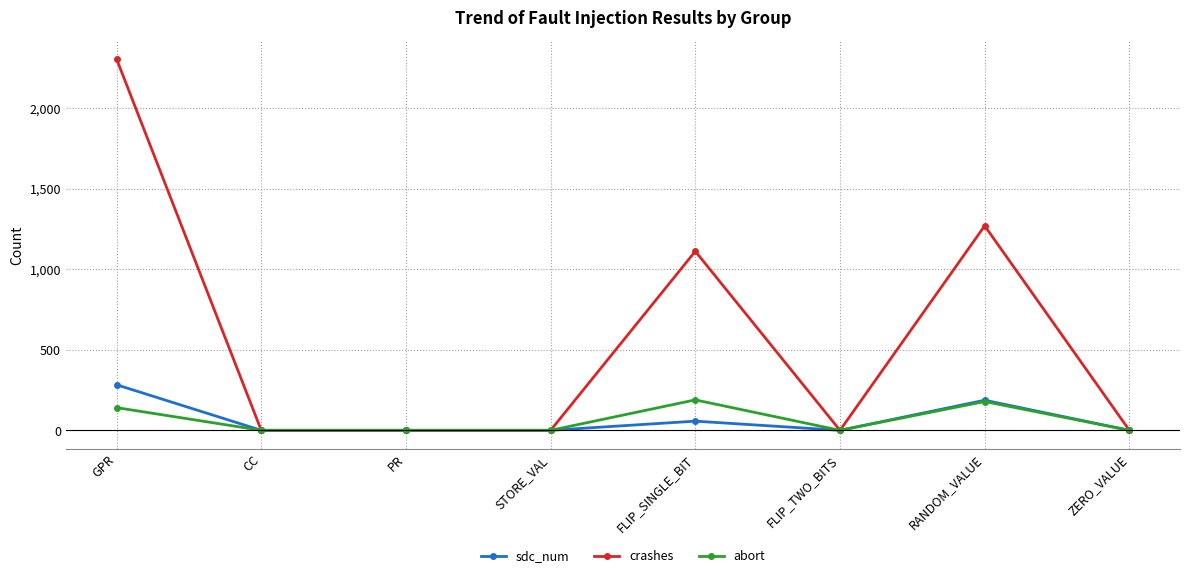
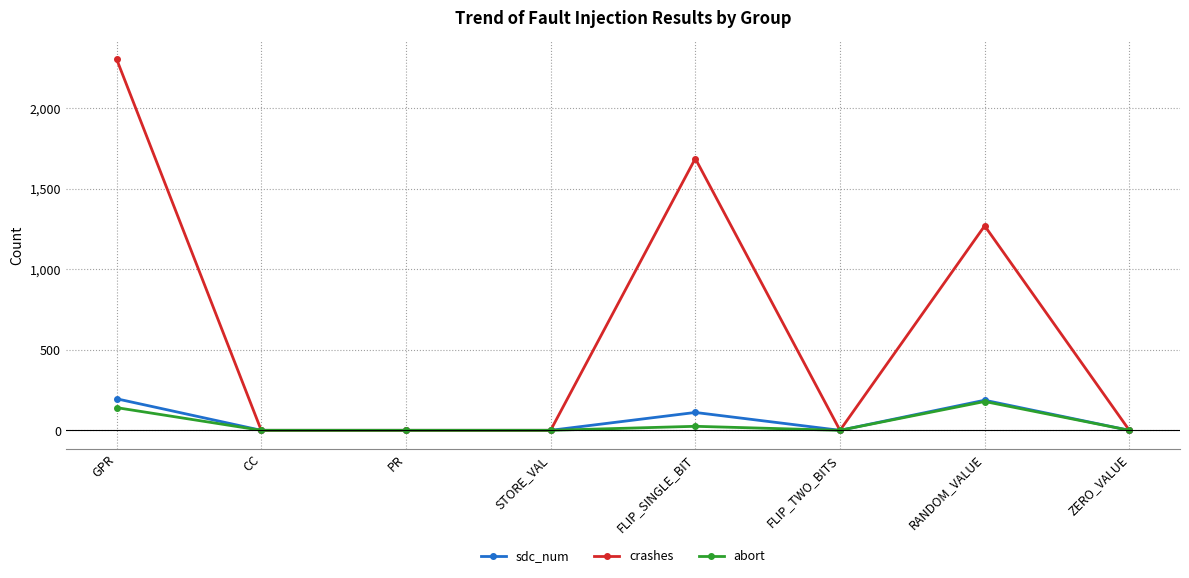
sdc_num, GPR: 280 -> 200
sdc_num, FLIP_SINGLE_BIT: 60 -> 110
crashes, FLIP_SINGLE_BIT: 1,110 -> 1,690
abort, FLIP_SINGLE_BIT: 190 -> 30
